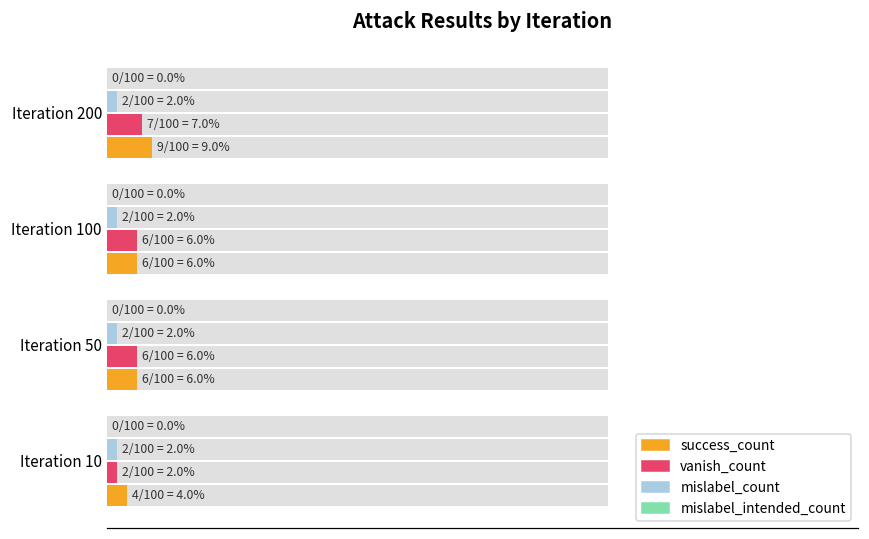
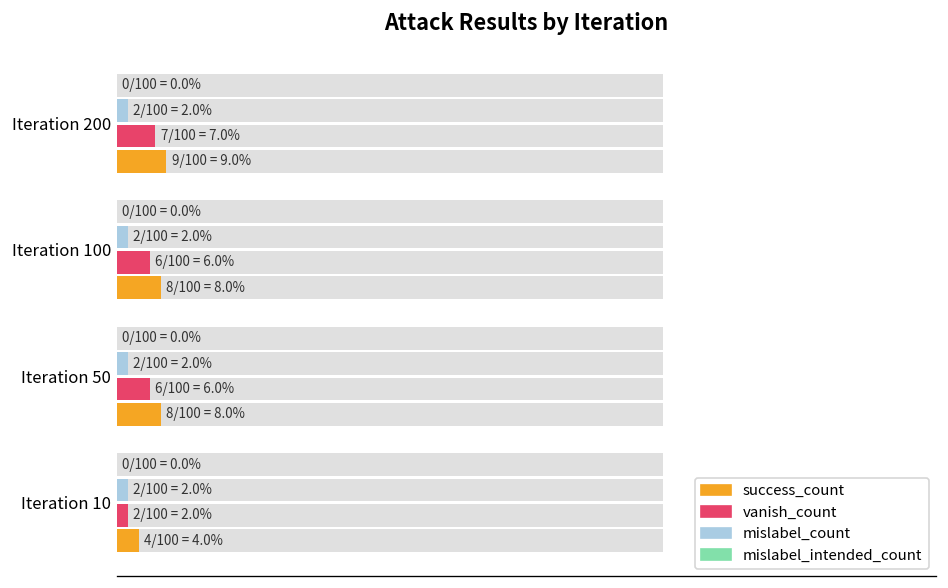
success_count, Iteration 100: 6/100 = 6.0% -> 8/100 = 8.0%
success_count, Iteration 50: 6/100 = 6.0% -> 8/100 = 8.0%
